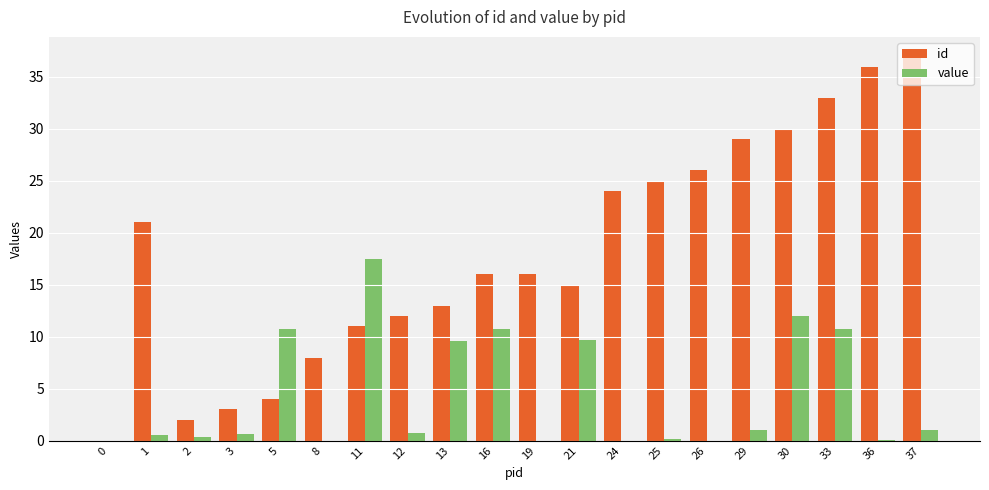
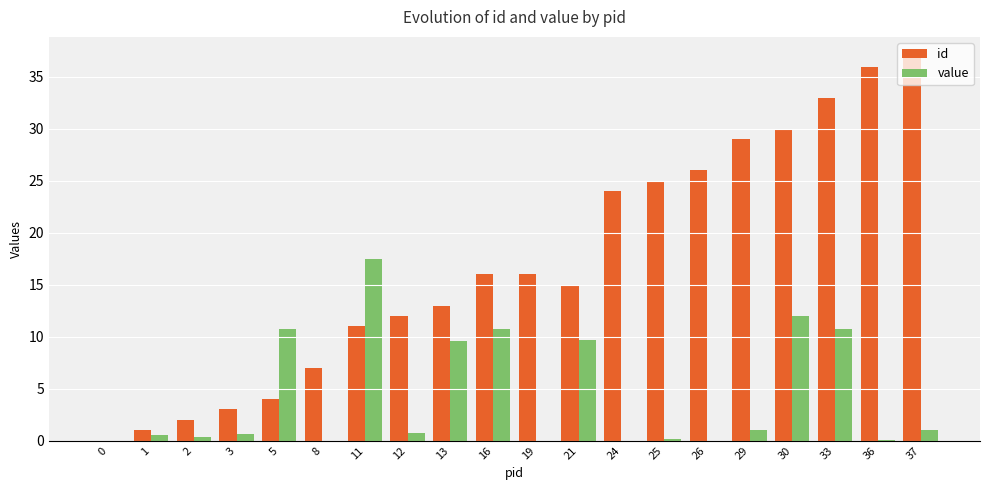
id, 1: 21 -> 1
id, 8: 8 -> 7
